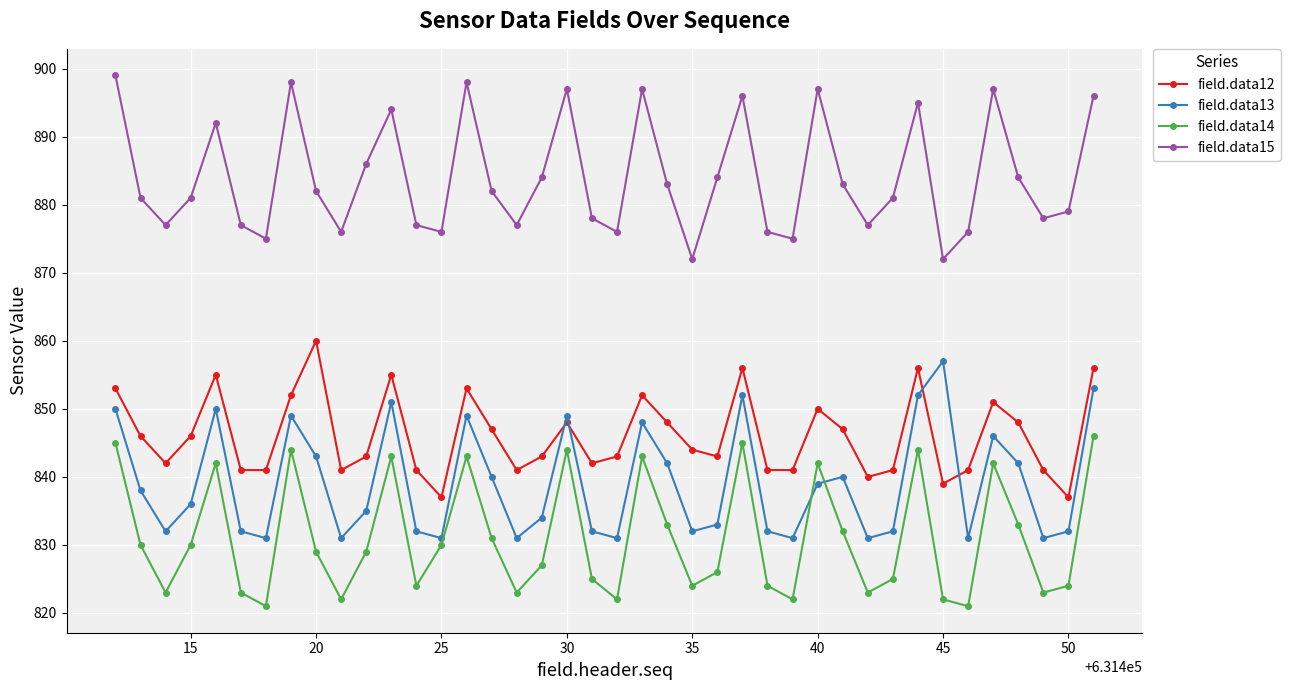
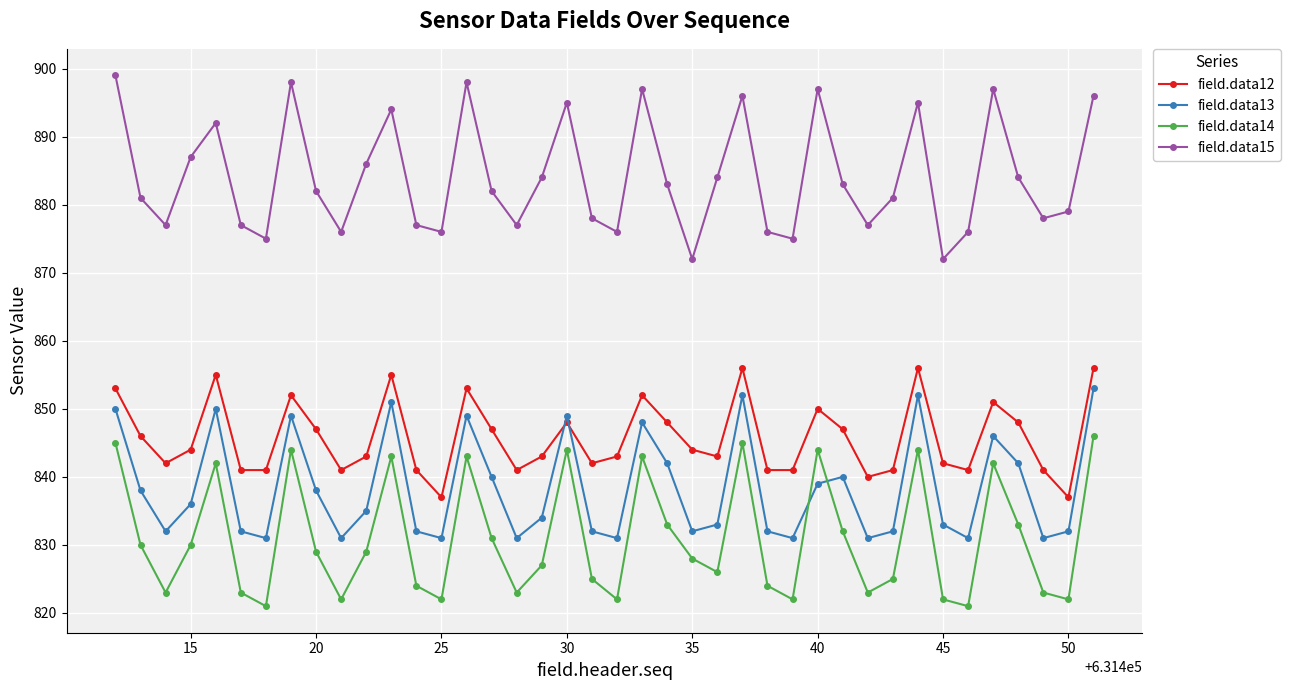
field.data12, 15: 846 -> 844
field.data15, 15: 881 -> 887
field.data12, 20: 860 -> 847
field.data13, 20: 843 -> 838
field.data14, 25: 830 -> 822
field.data15, 30: 897 -> 895
field.data14, 35: 824 -> 828
field.data14, 40: 842 -> 844
field.data12, 45: 839 -> 842
field.data13, 45: 857 -> 833
field.data14, 50: 824 -> 822
